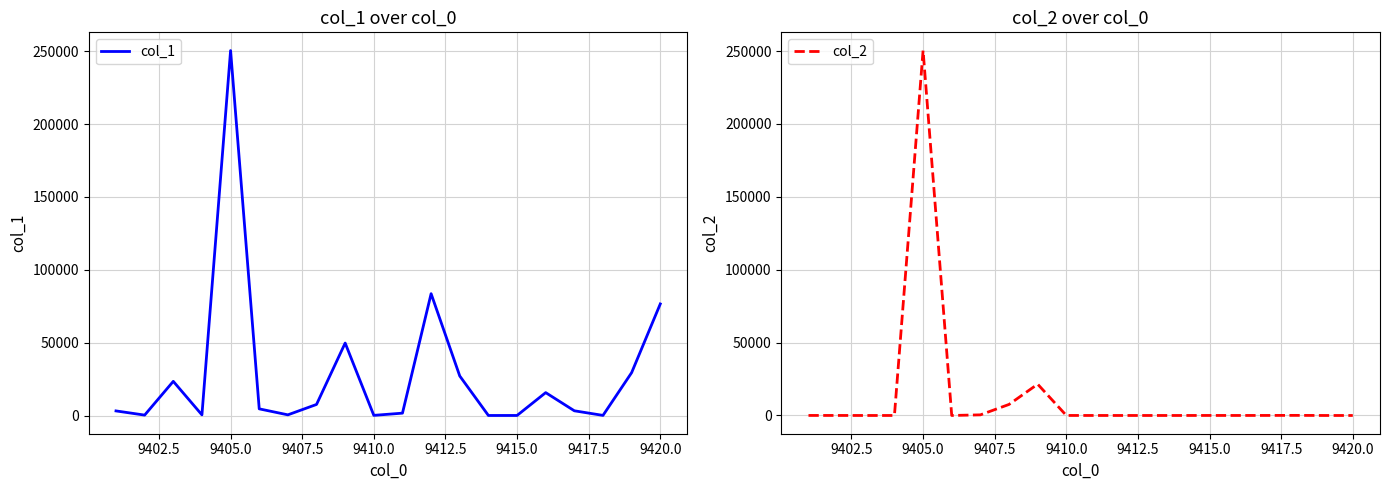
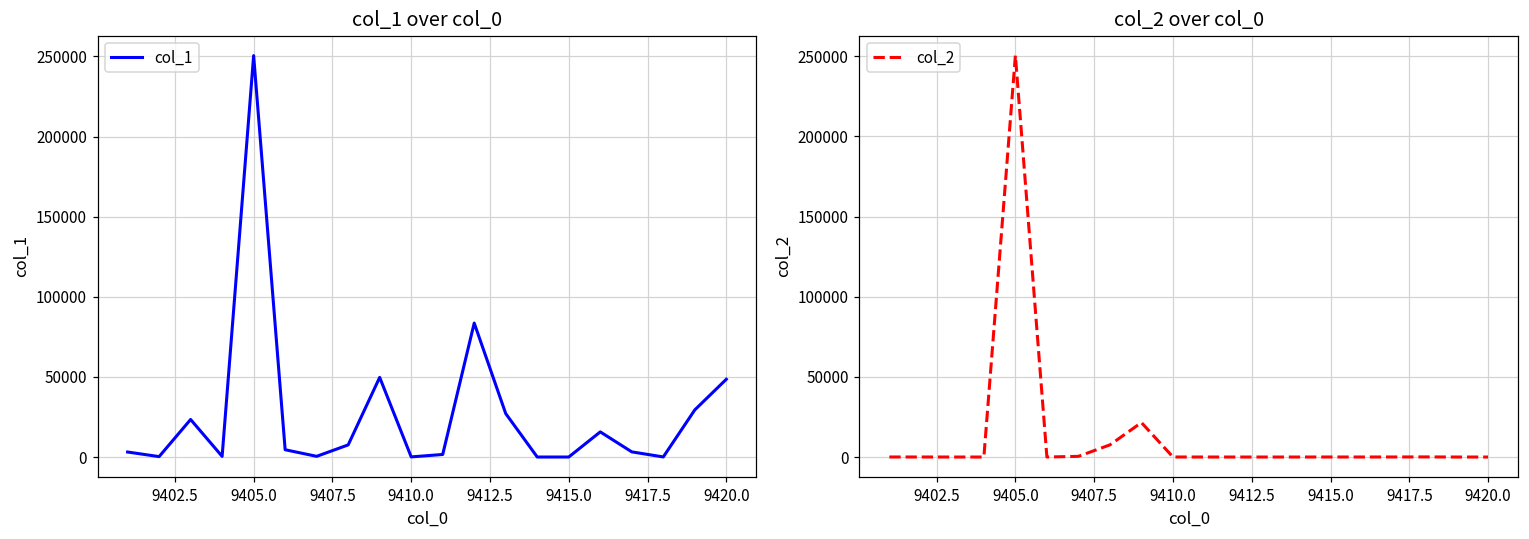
col_1 over col_0, 9420.0: 77000 -> 49000
